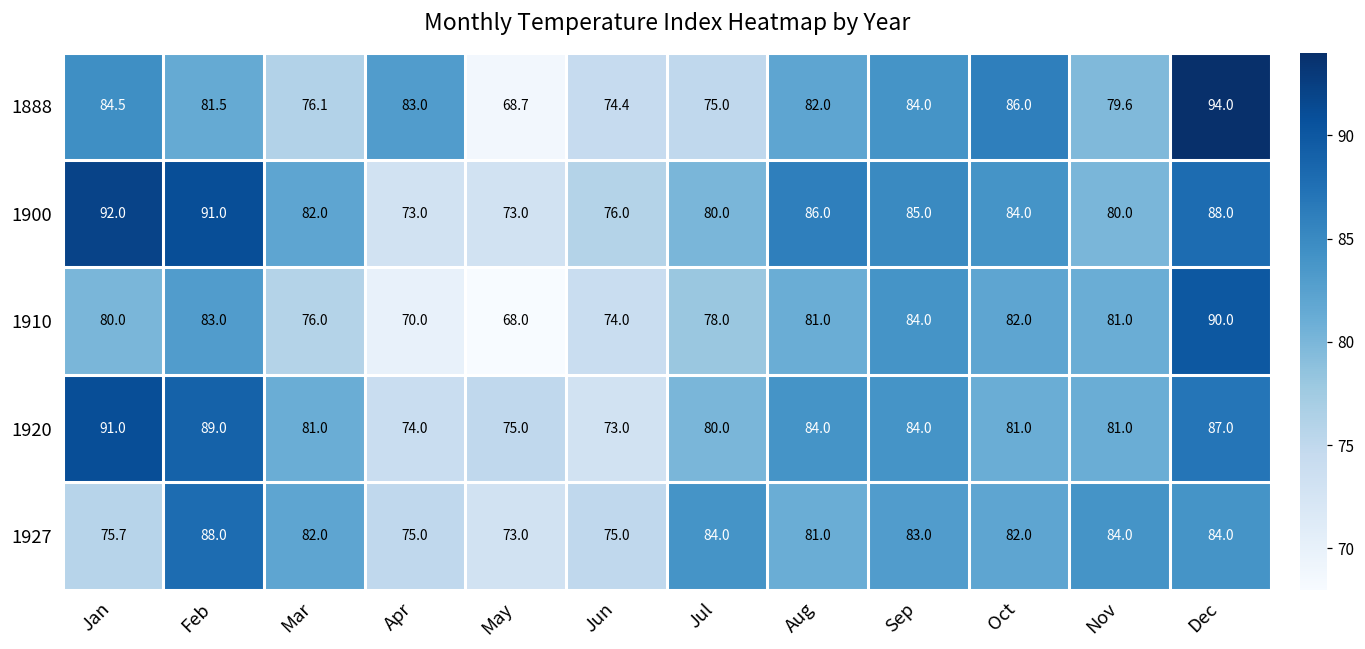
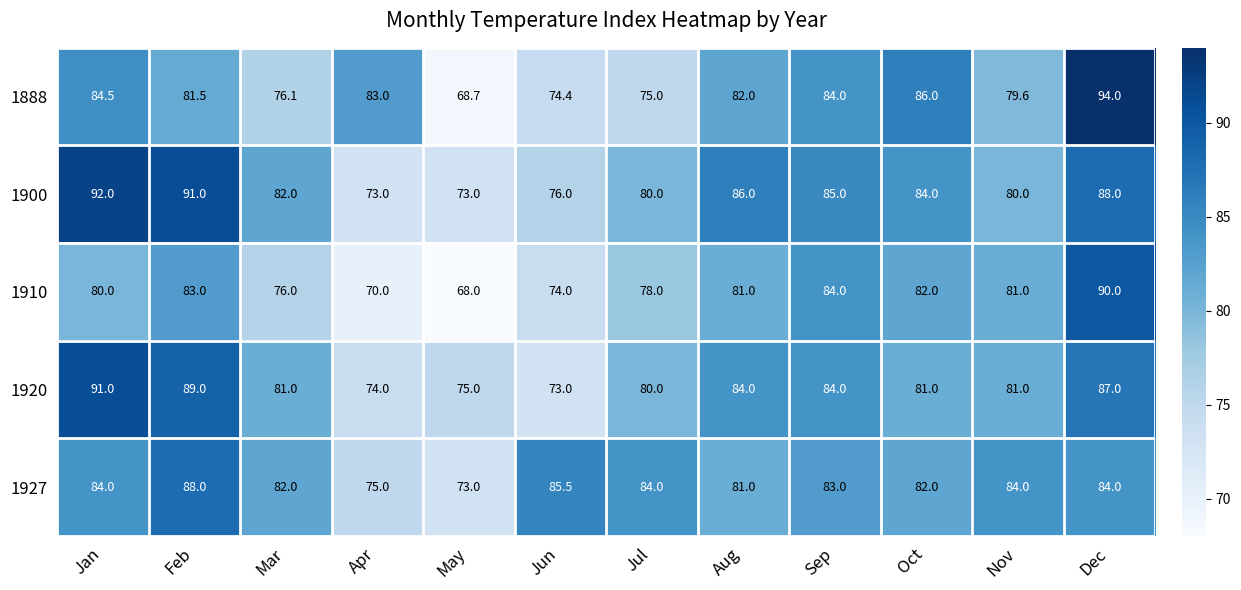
1927, Jan: 75.7 -> 84.0
1927, Jun: 75.0 -> 85.5
